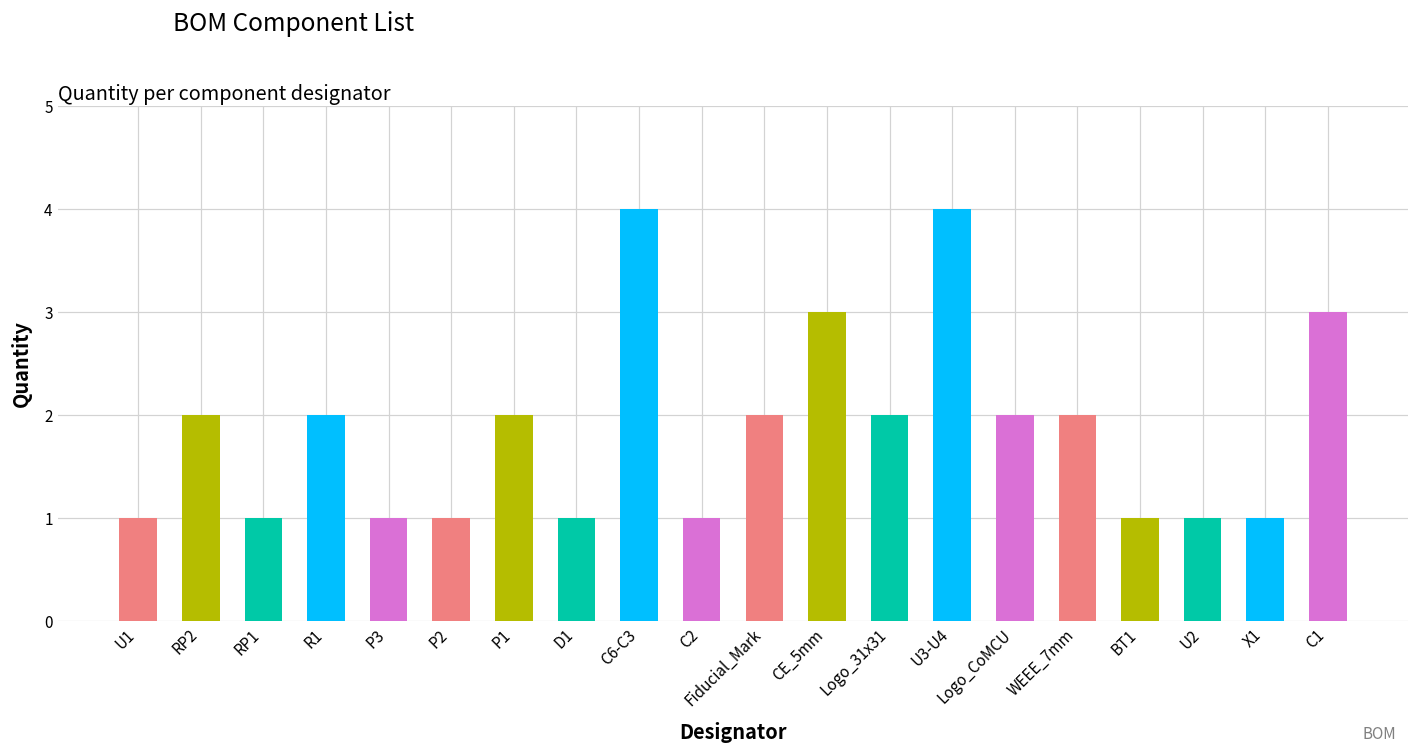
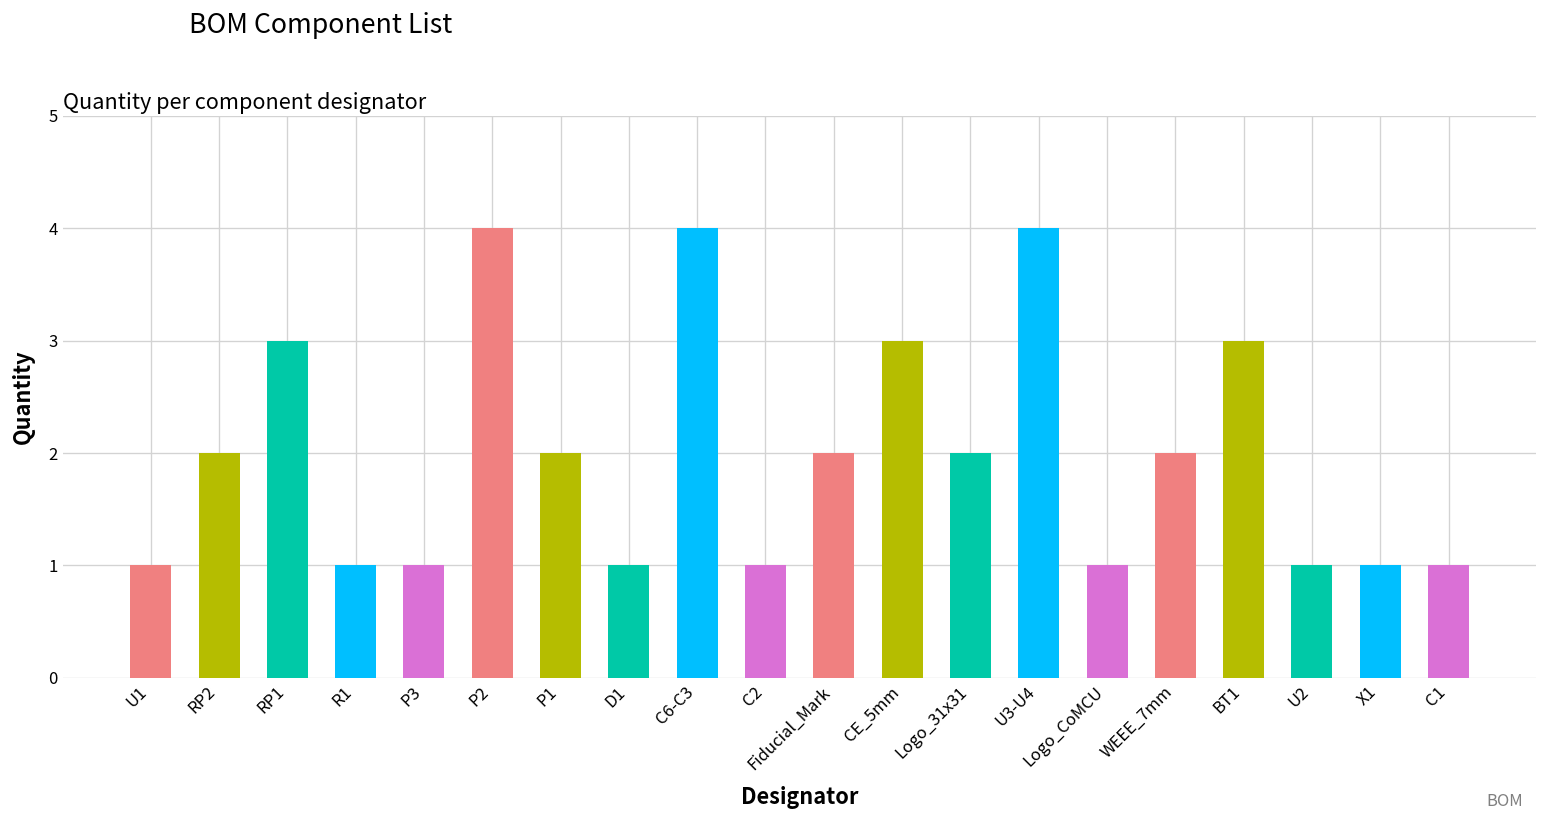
RP1: 1 -> 3
R1: 2 -> 1
P2: 1 -> 4
Logo_CoMCU: 2 -> 1
BT1: 1 -> 3
C1: 3 -> 1
